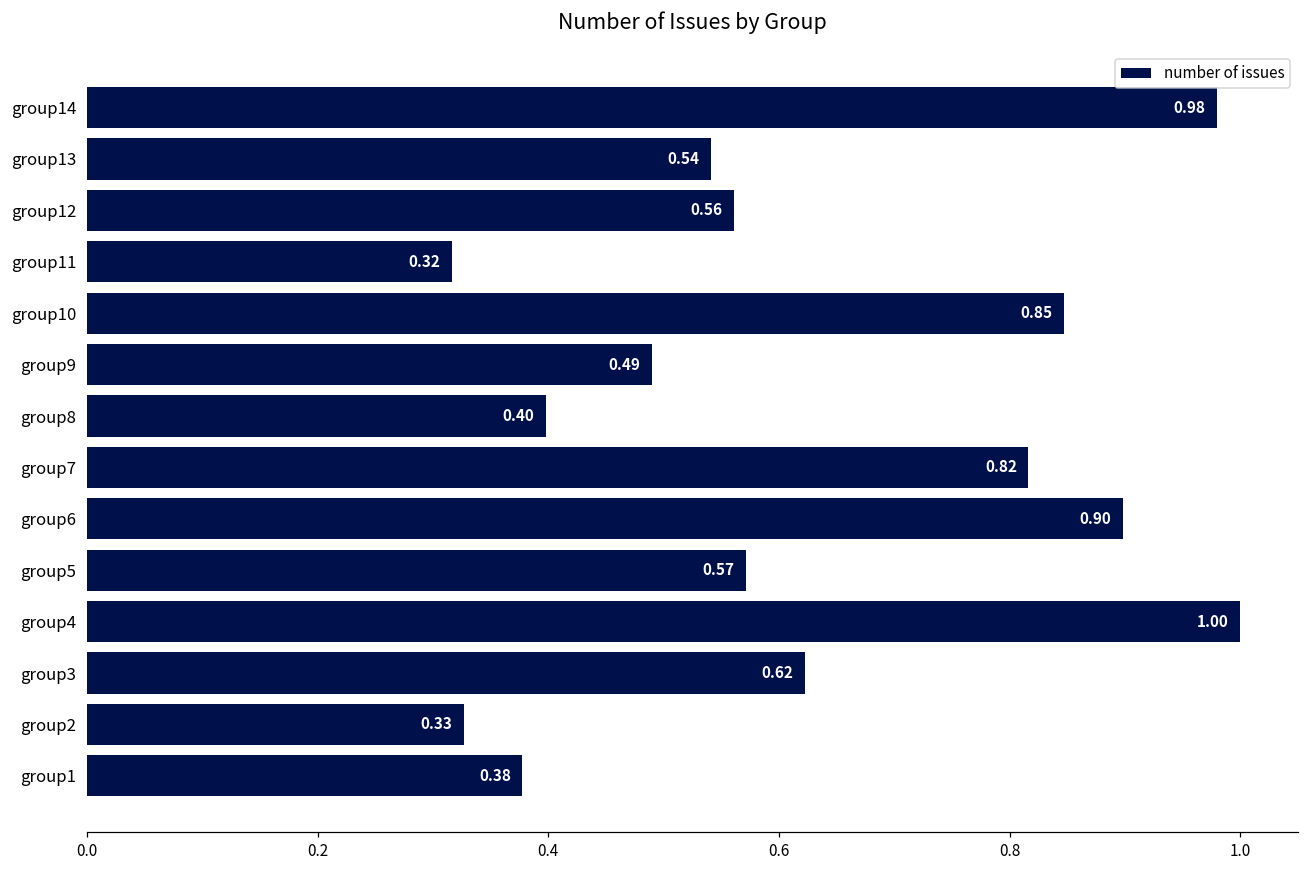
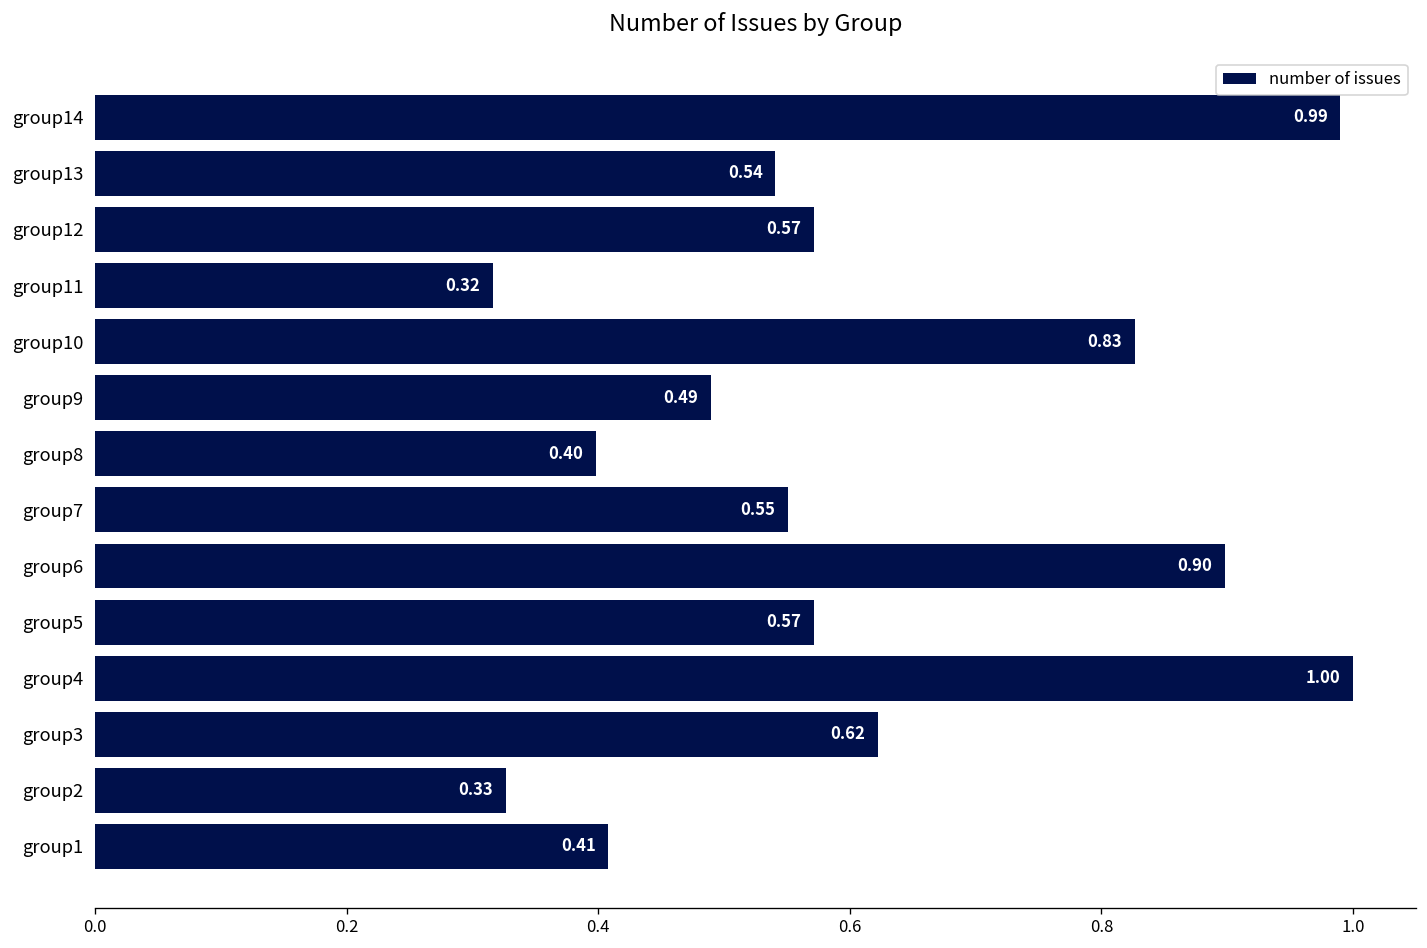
group14: 0.98 -> 0.99
group12: 0.56 -> 0.57
group10: 0.85 -> 0.83
group7: 0.82 -> 0.55
group1: 0.38 -> 0.41
